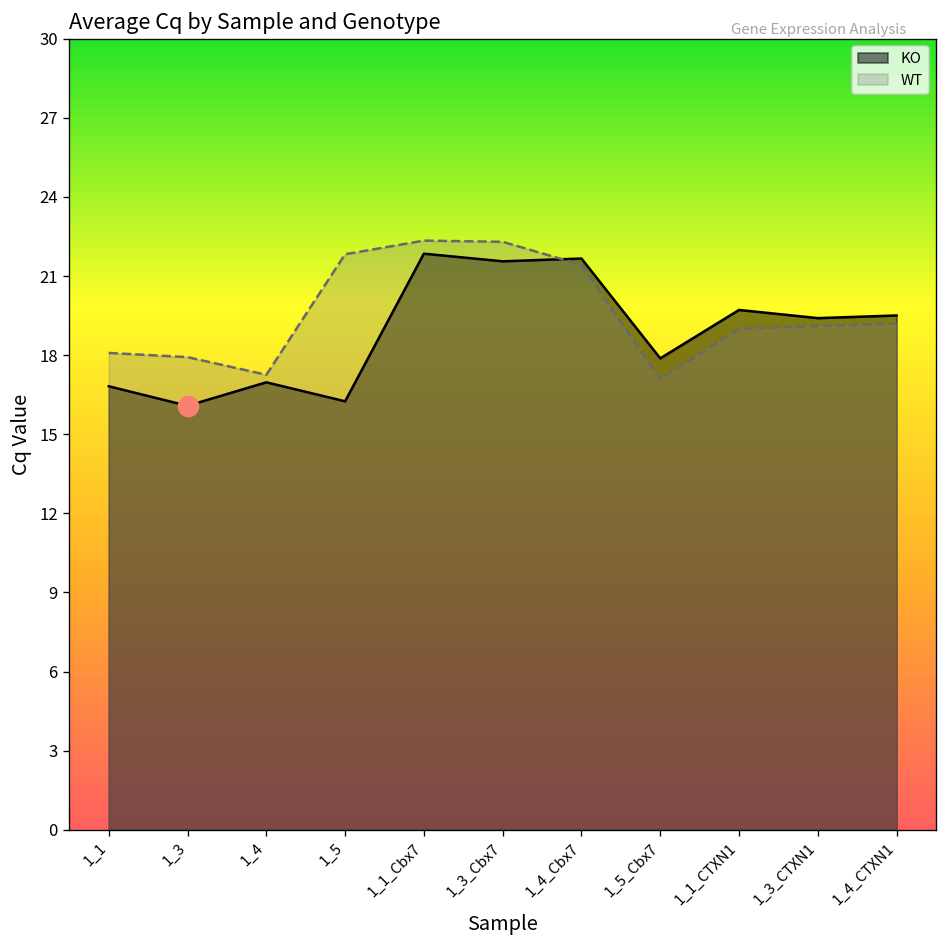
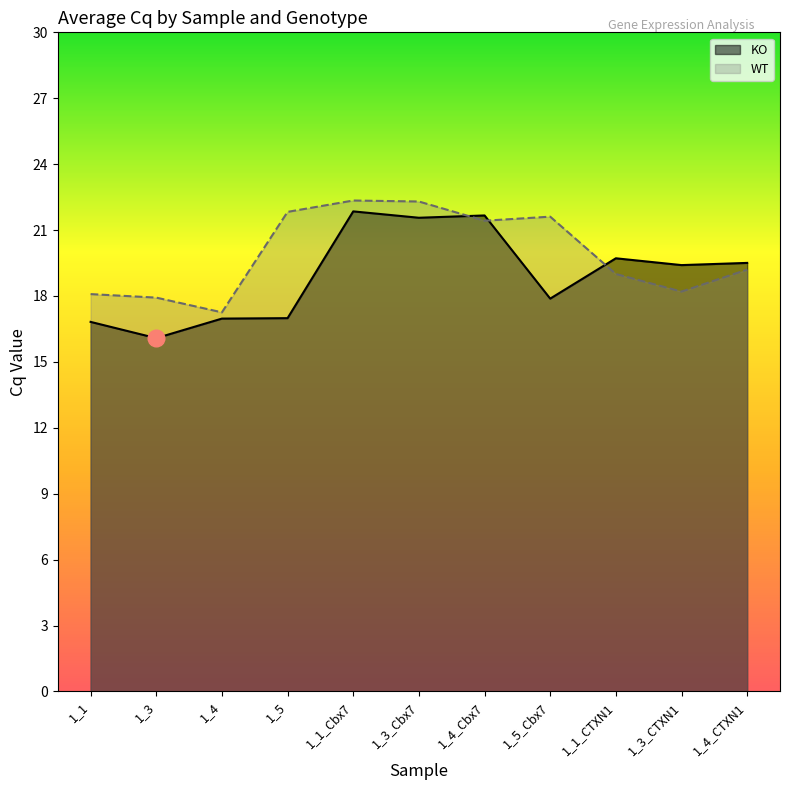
KO, 1_5: 16.3 -> 17.0
WT, 1_5_Cbx7: 17.1 -> 21.6
WT, 1_3_CTXN1: 19.1 -> 18.2
